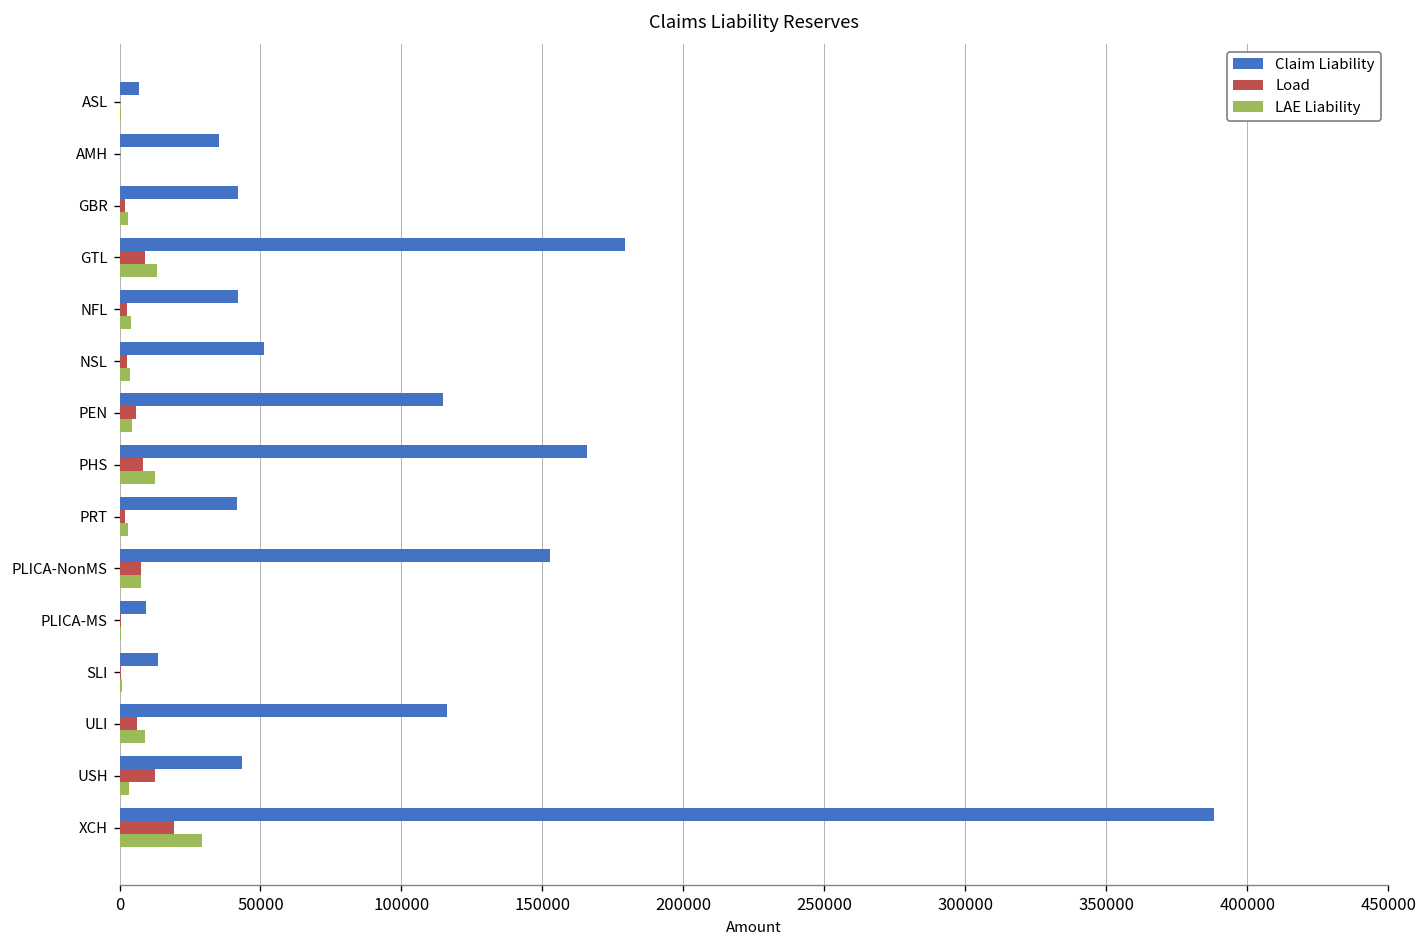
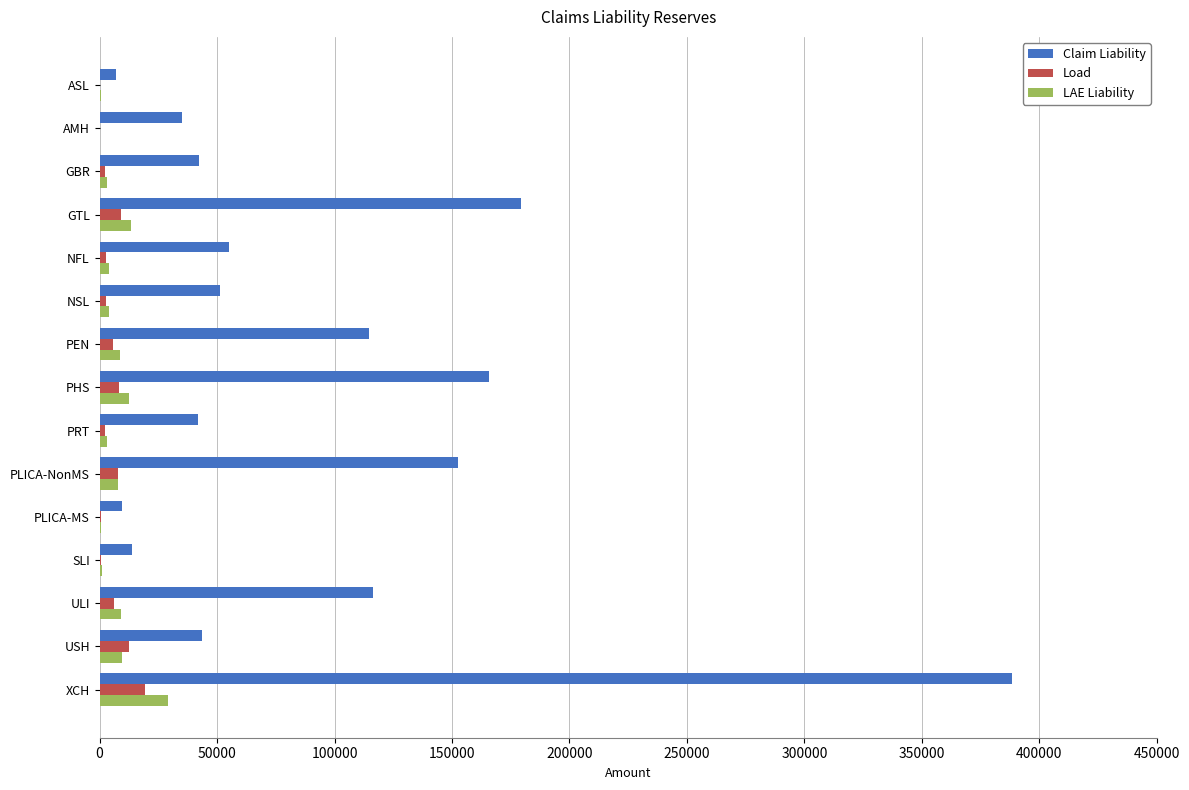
Claim Liability, NFL: 42000 -> 55000
LAE Liability, PEN: 4000 -> 9000
LAE Liability, USH: 3000 -> 10000
